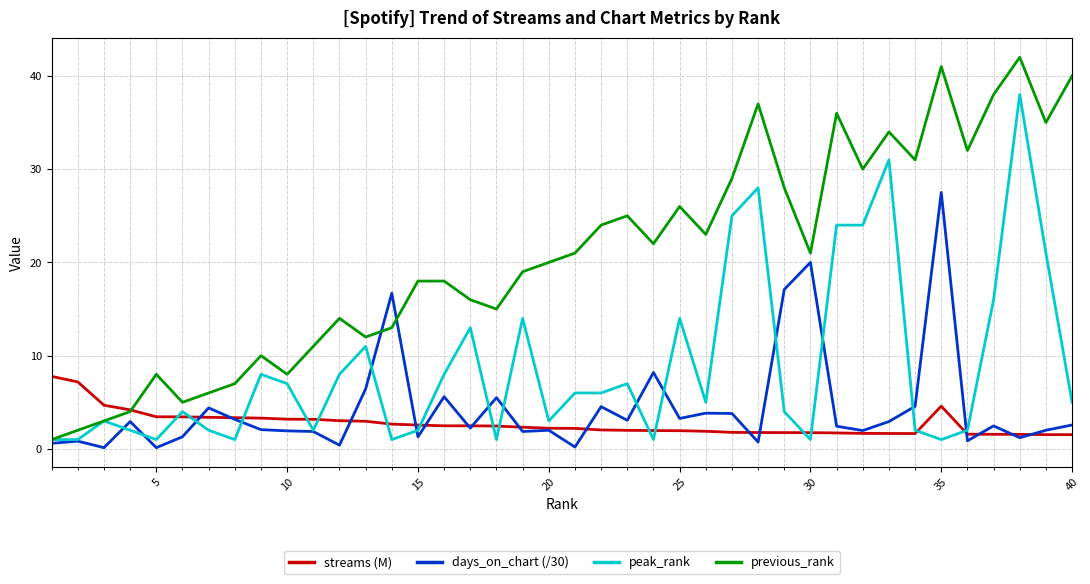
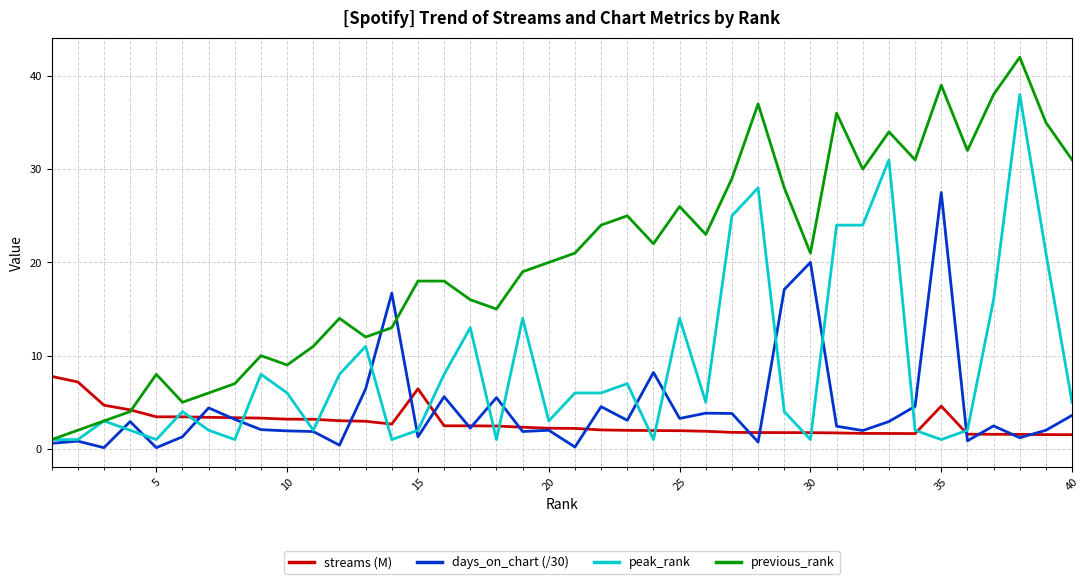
peak_rank, 10: 7 -> 6
previous_rank, 10: 8 -> 9
streams (M), 15: 3 -> 6
previous_rank, 35: 41 -> 39
days_on_chart (/30), 40: 3 -> 4
previous_rank, 40: 40 -> 31
